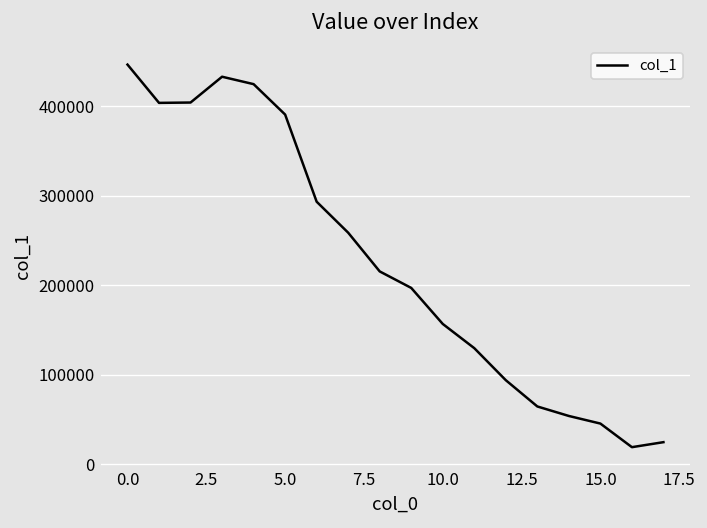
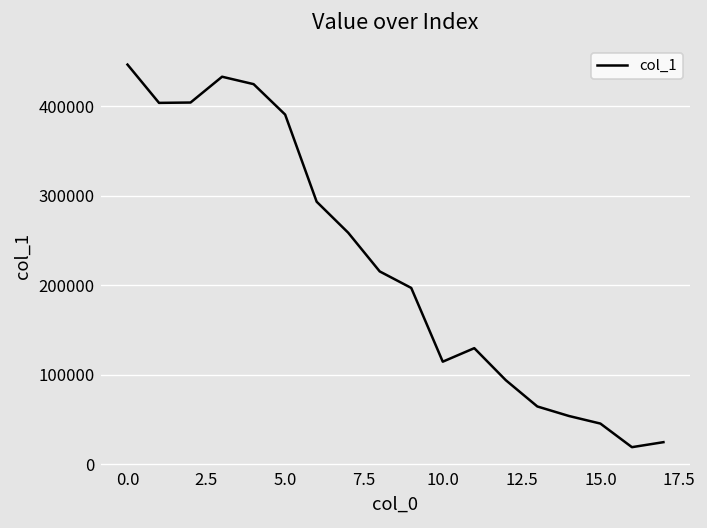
10.0: 160000 -> 110000
